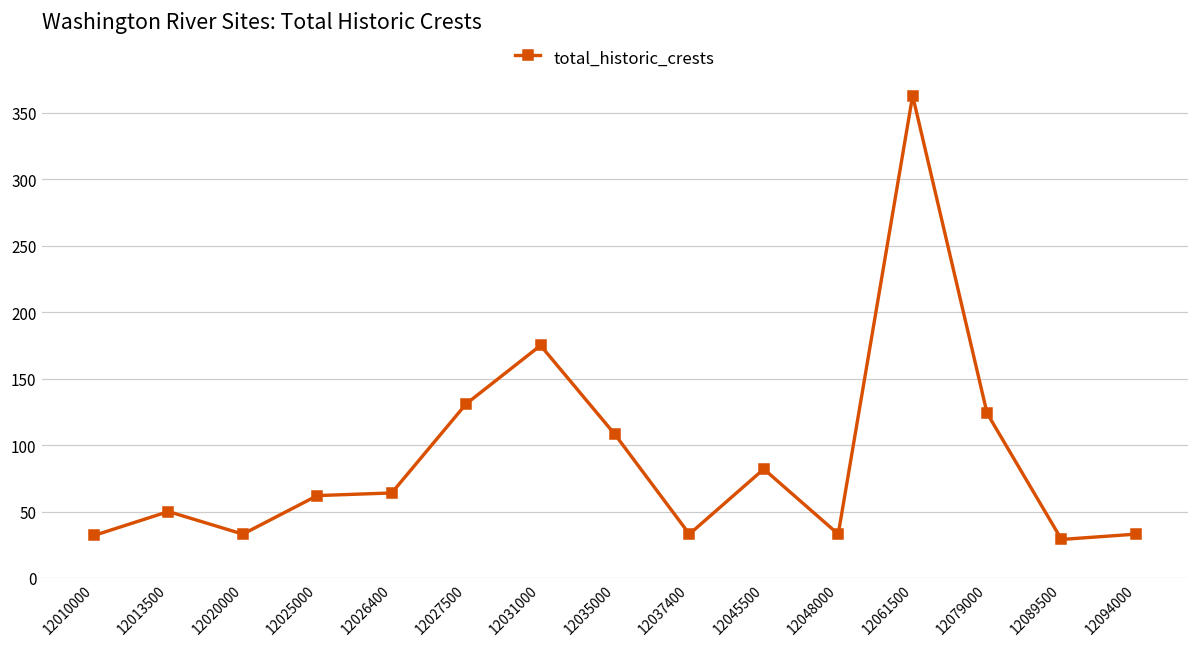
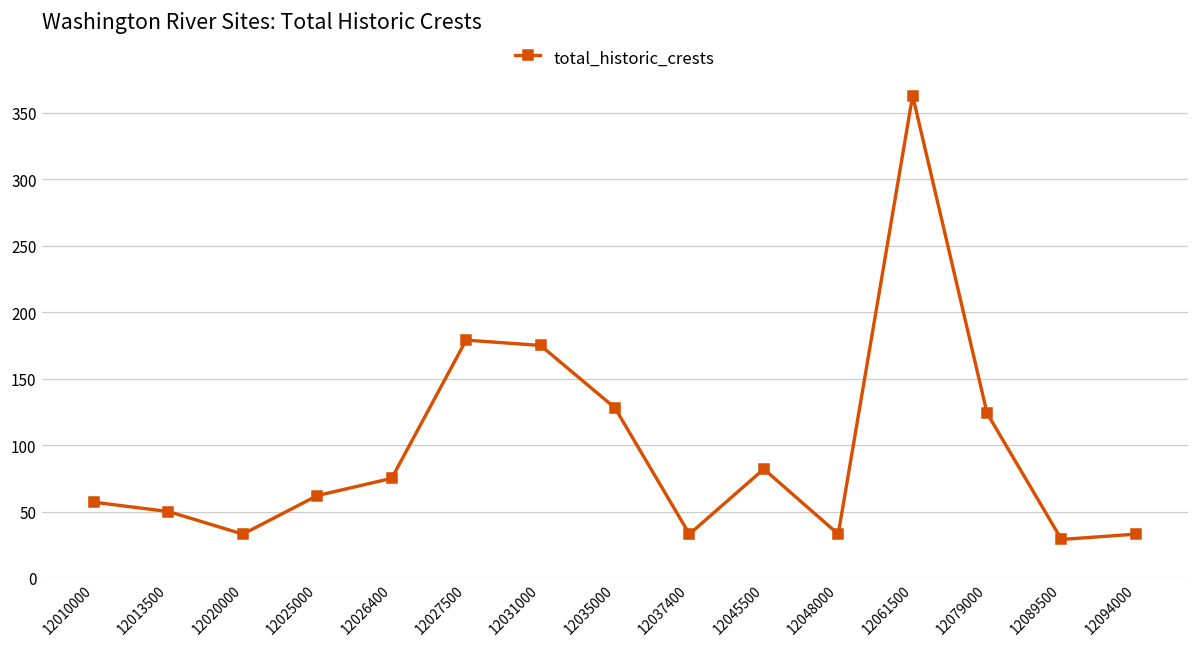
12010000: 32 -> 57
12026400: 64 -> 75
12027500: 131 -> 179
12035000: 108 -> 128
